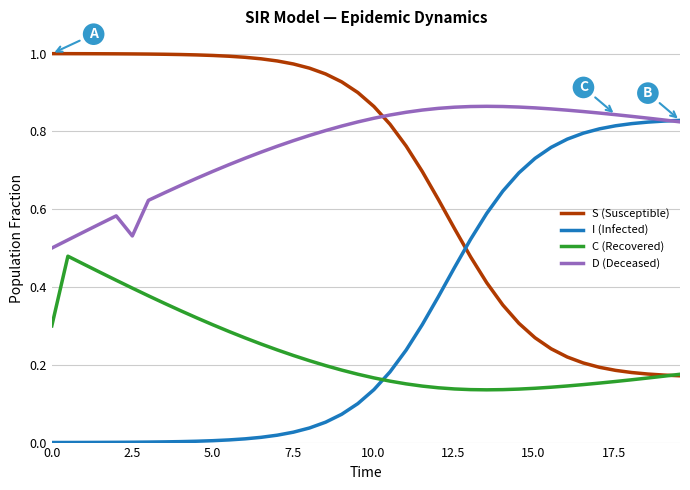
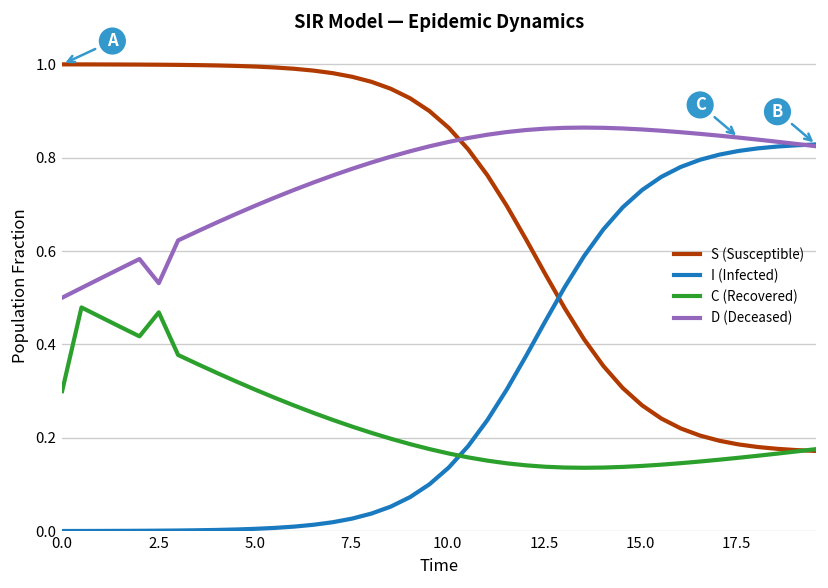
C (Recovered), 2.5: 0.40 -> 0.47
